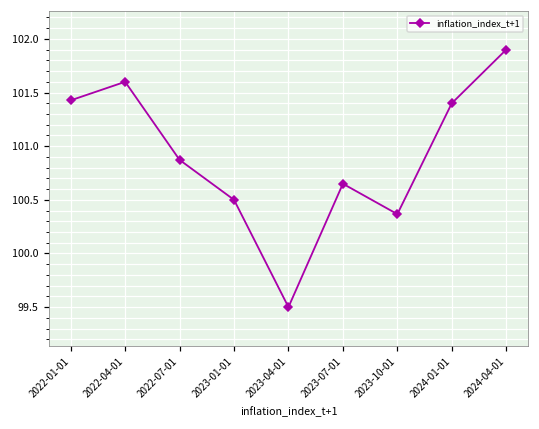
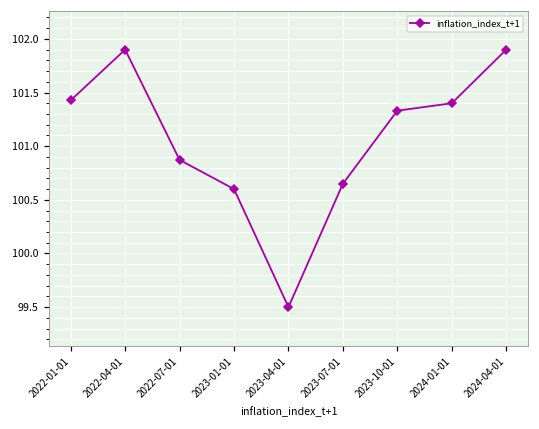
2022-04-01: 101.6 -> 101.9
2023-01-01: 100.5 -> 100.6
2023-10-01: 100.4 -> 101.3
